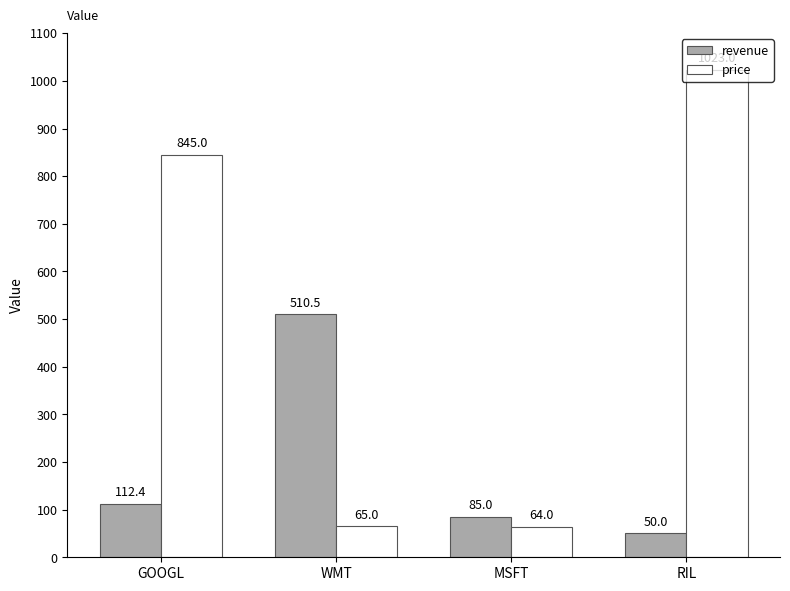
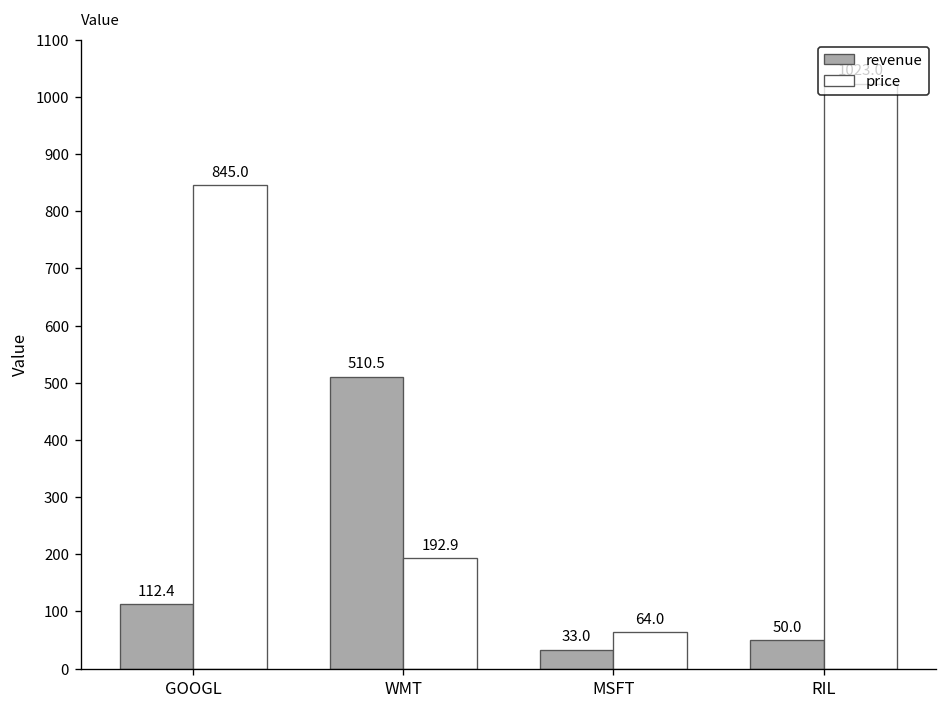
price, WMT: 65.0 -> 192.9
revenue, MSFT: 85.0 -> 33.0
